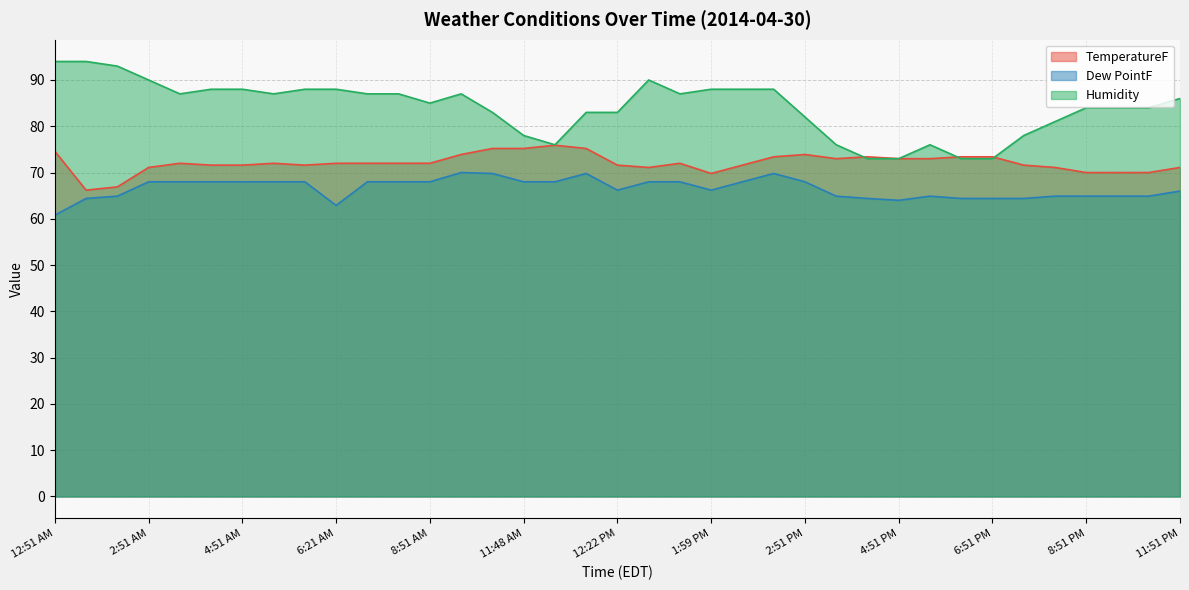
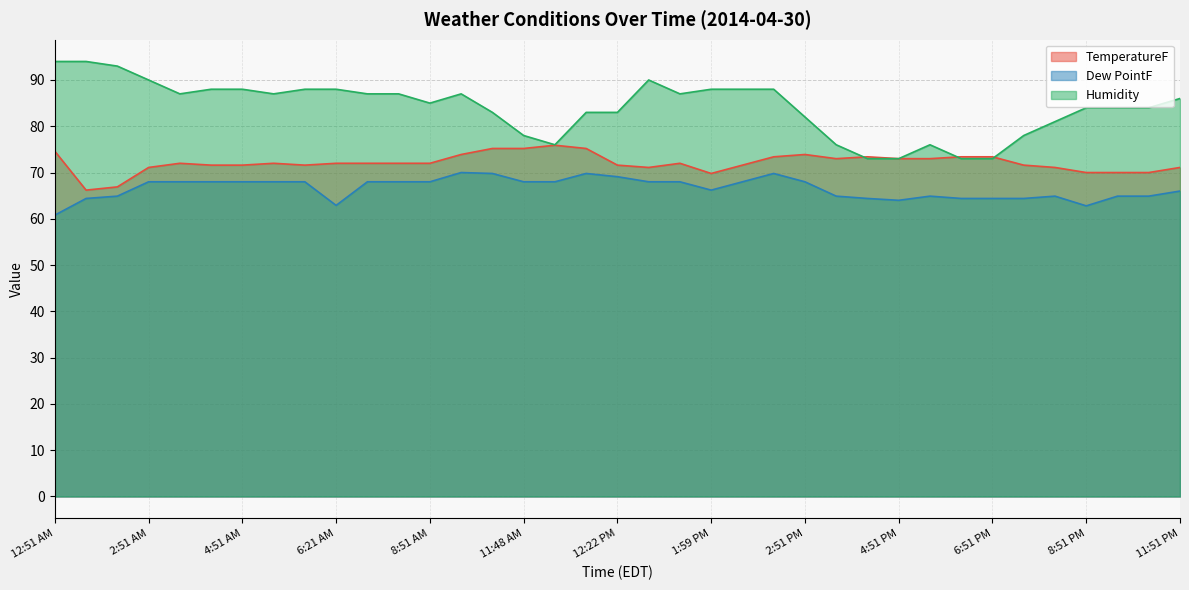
Dew PointF, 12:22 PM: 66 -> 69
Dew PointF, 8:51 PM: 65 -> 63
